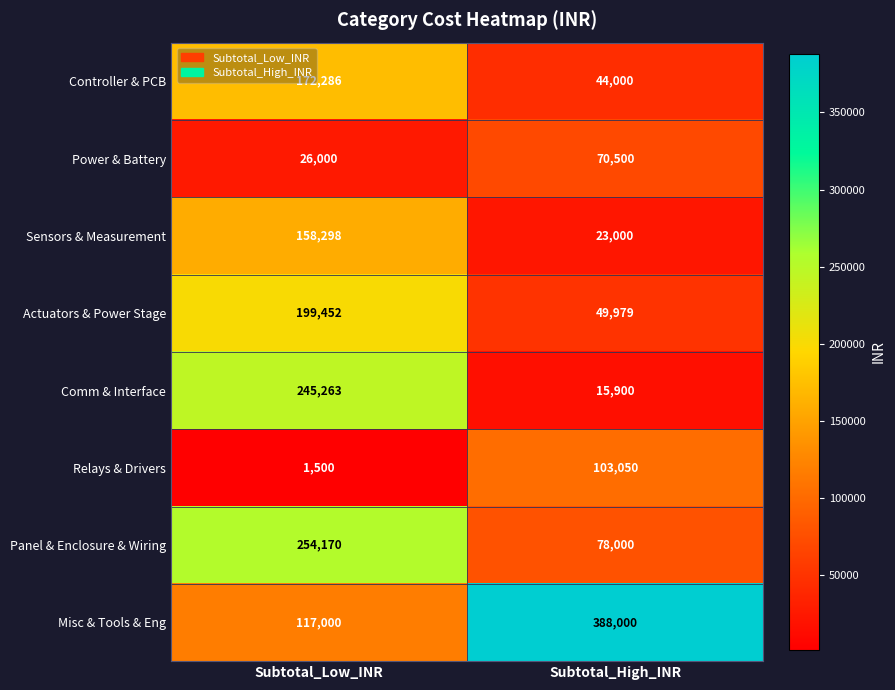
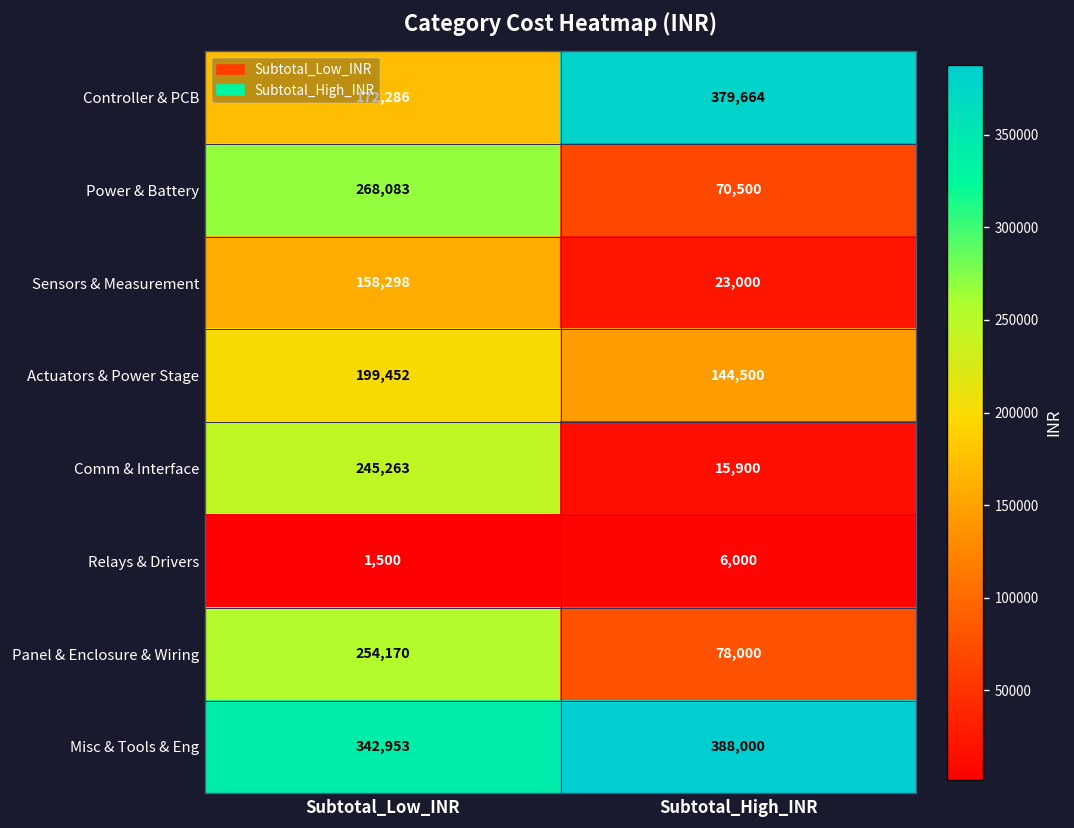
Controller & PCB, Subtotal_High_INR: 44,000 -> 379,664
Power & Battery, Subtotal_Low_INR: 26,000 -> 268,083
Actuators & Power Stage, Subtotal_High_INR: 49,979 -> 144,500
Relays & Drivers, Subtotal_High_INR: 103,050 -> 6,000
Misc & Tools & Eng, Subtotal_Low_INR: 117,000 -> 342,953
